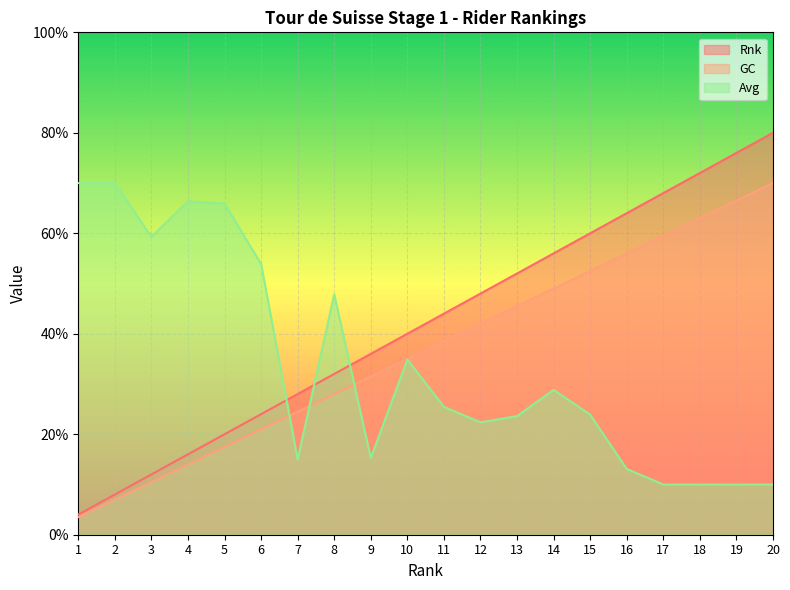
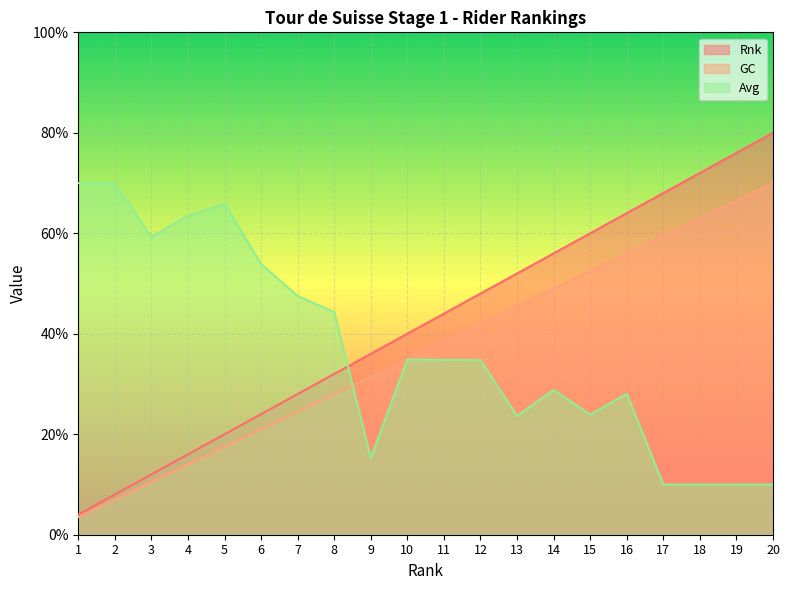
Avg, 4: 66% -> 64%
Avg, 7: 15% -> 48%
Avg, 8: 48% -> 44%
Avg, 11: 25% -> 35%
Avg, 12: 22% -> 35%
Avg, 16: 13% -> 28%
